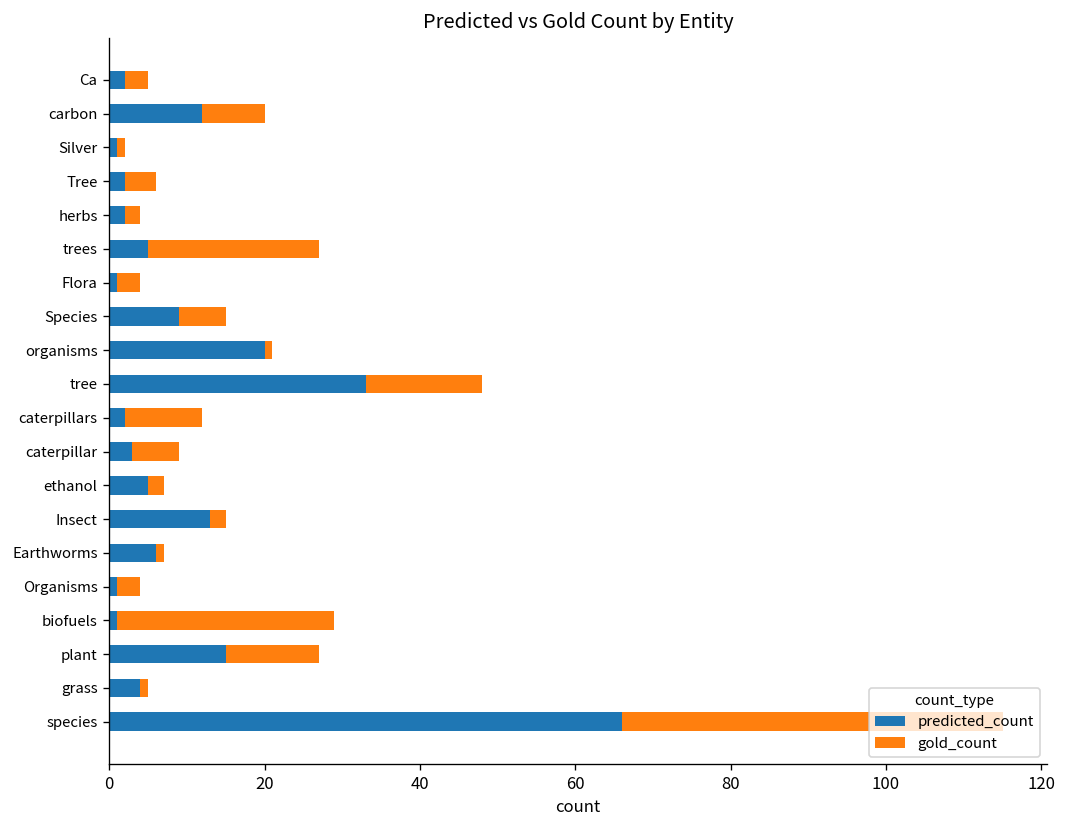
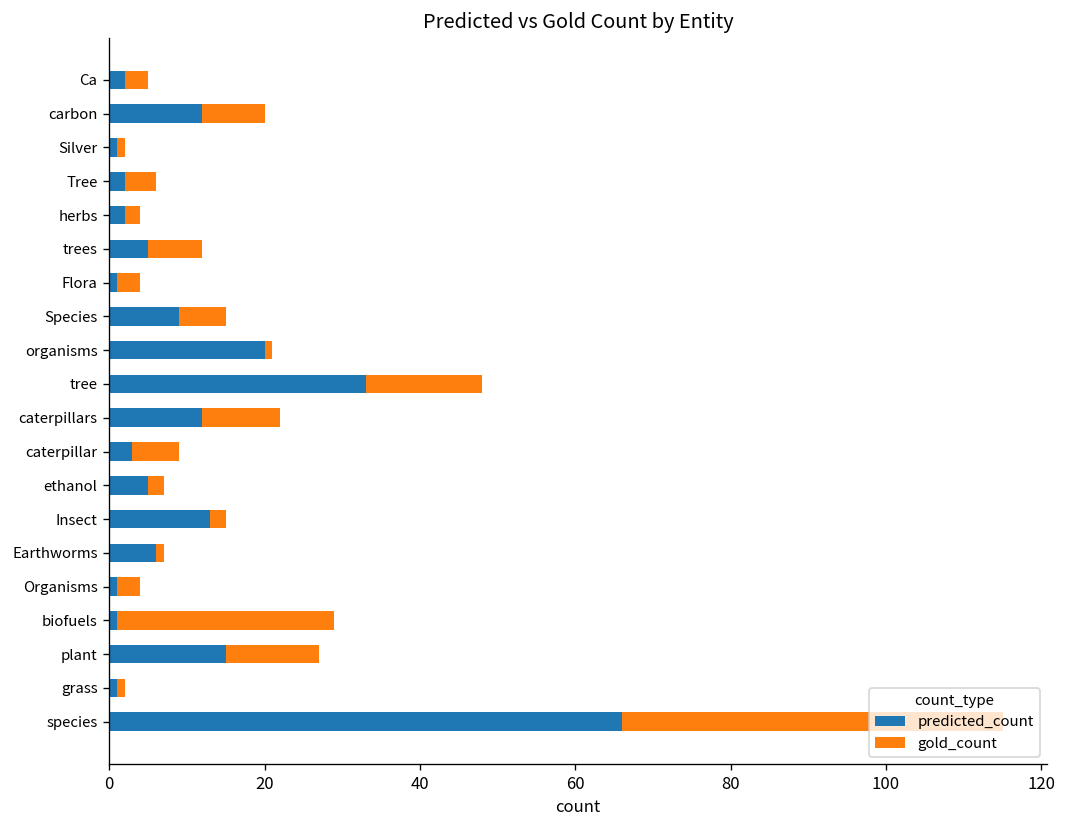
gold_count, trees: 22 -> 7
predicted_count, caterpillars: 2 -> 12
predicted_count, grass: 4 -> 1
